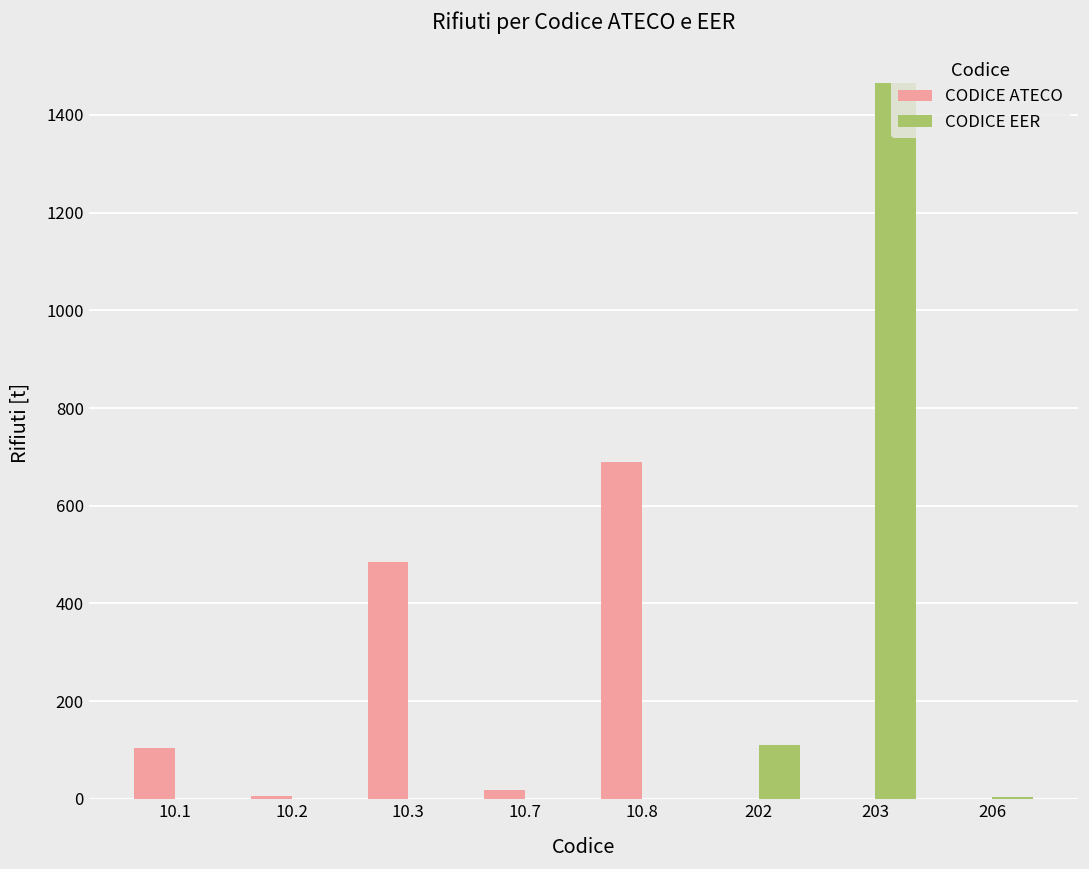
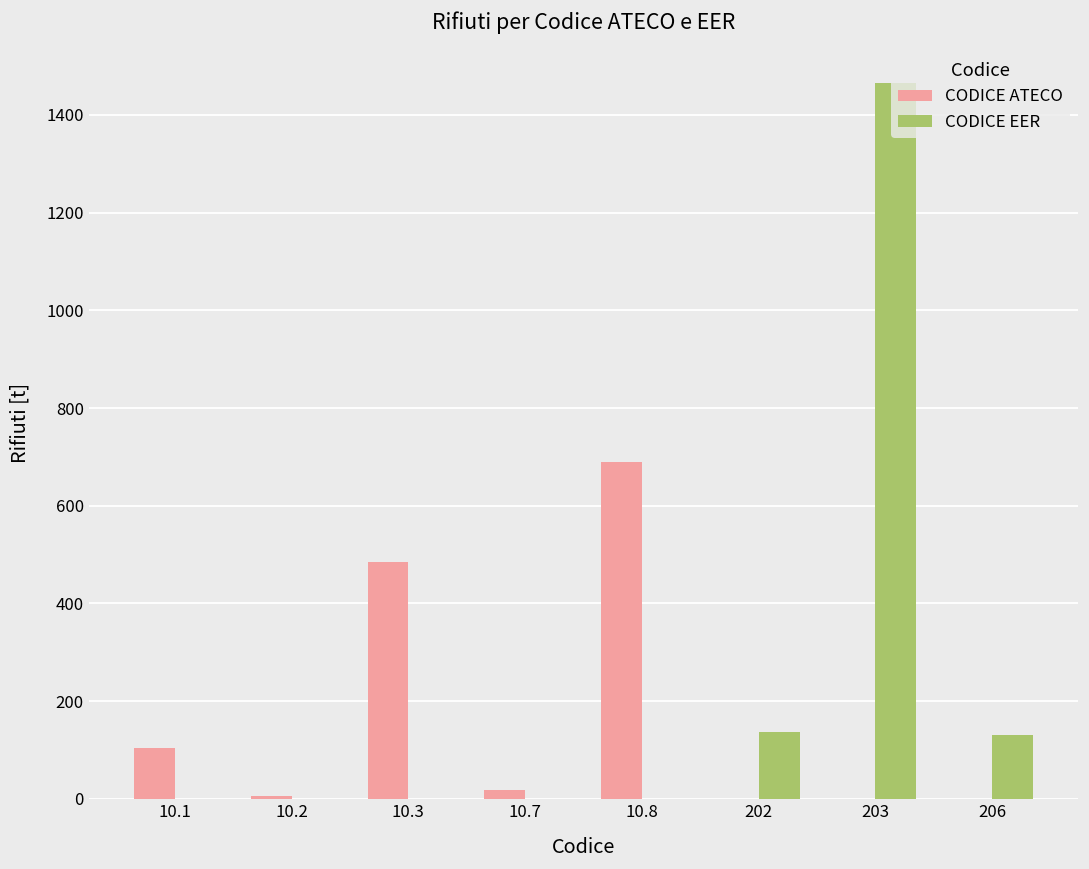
CODICE EER, 202: 110 -> 140
CODICE EER, 206: 0 -> 130
